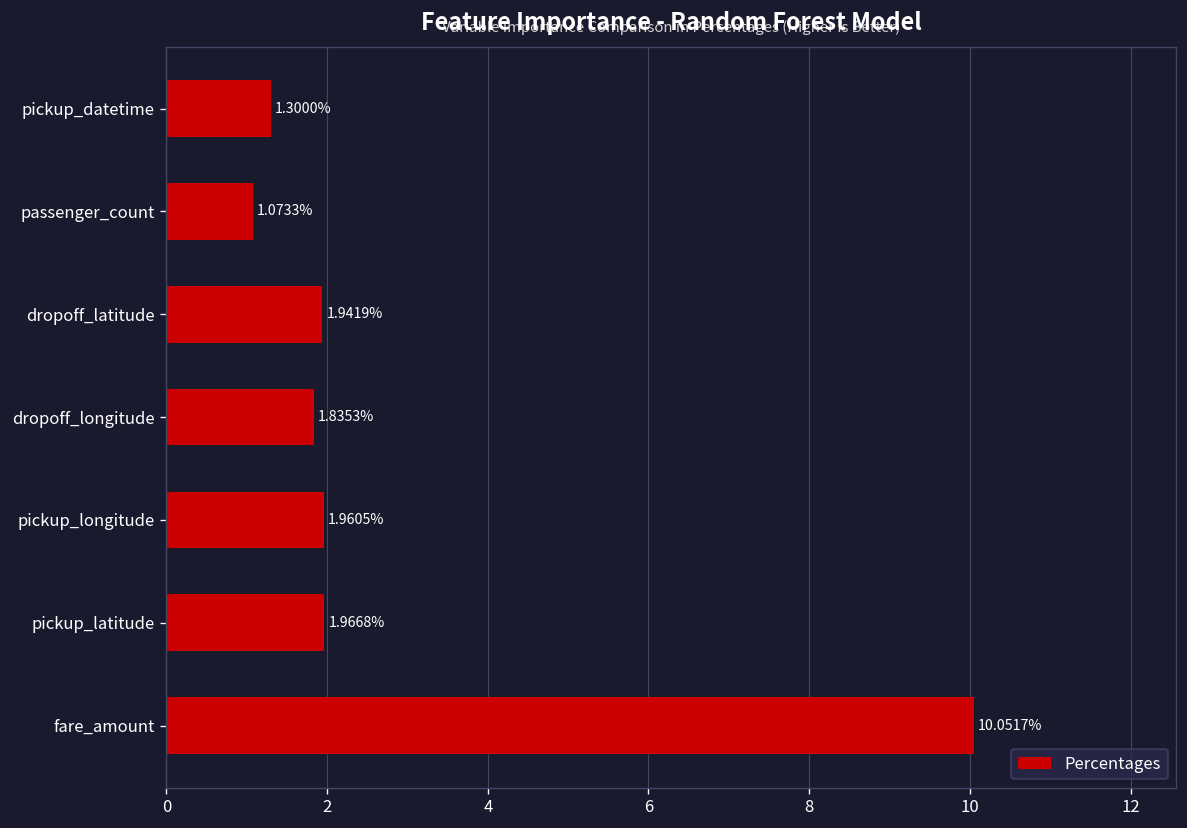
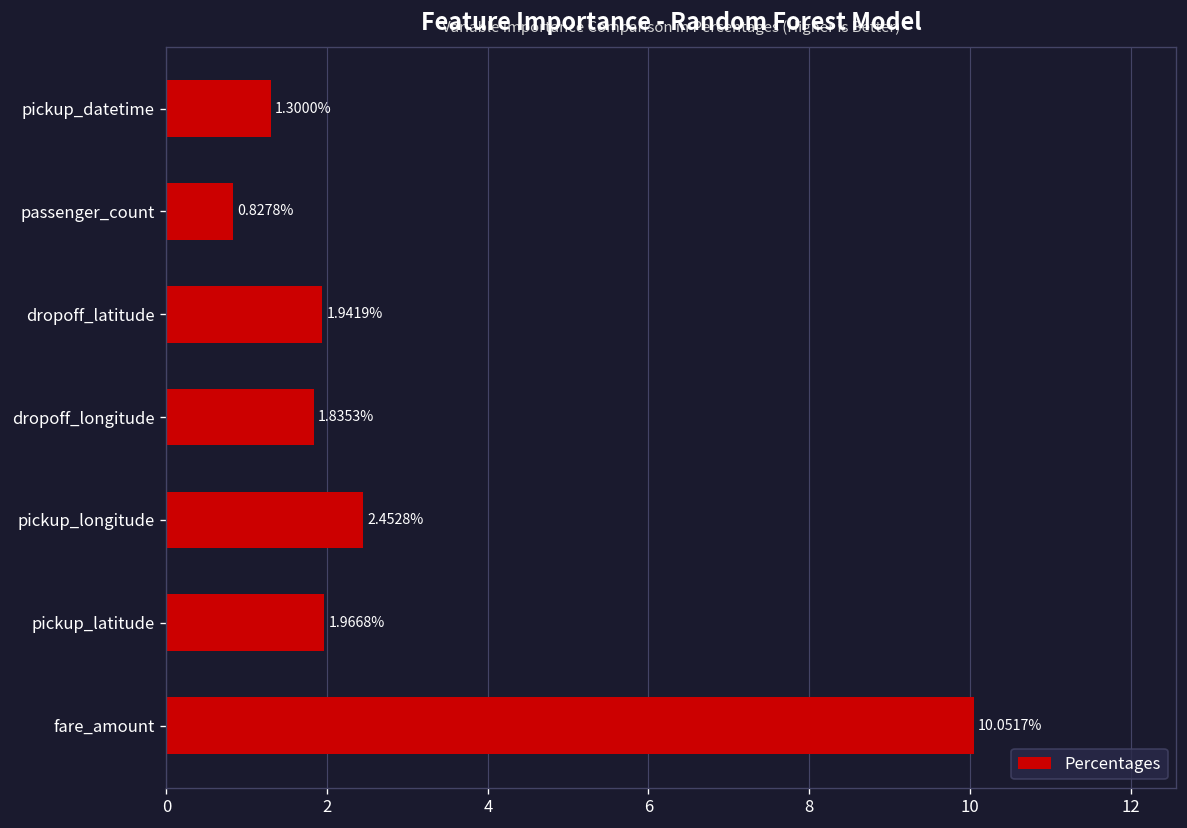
passenger_count: 1.0733% -> 0.8278%
pickup_longitude: 1.9605% -> 2.4528%
